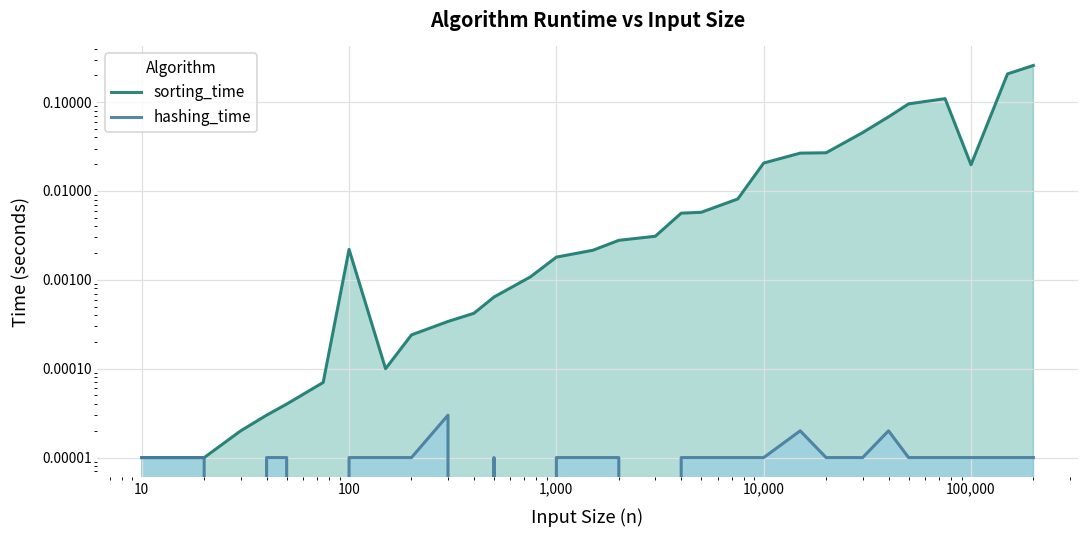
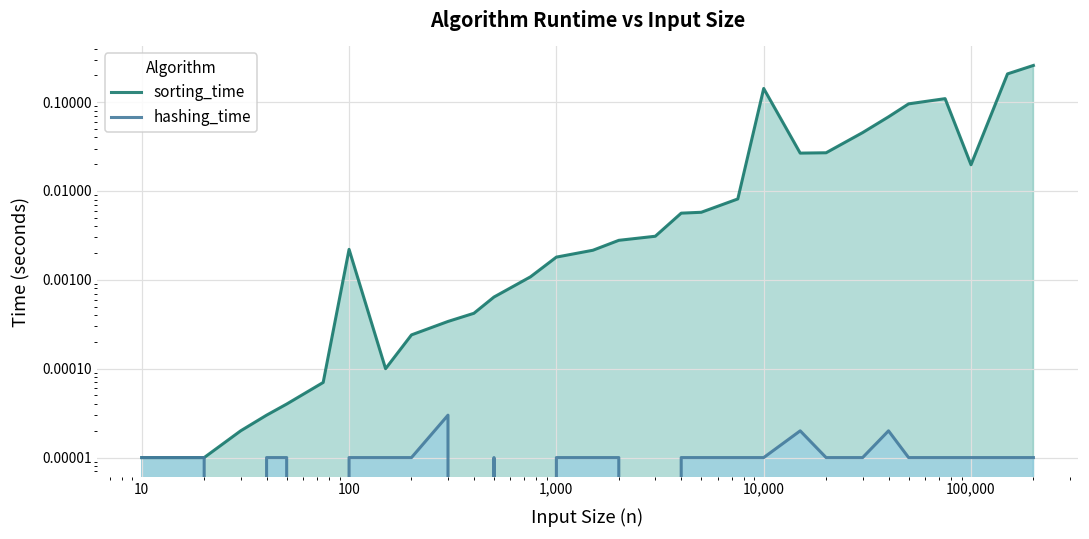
sorting_time, 10,000: 0.021 -> 0.14
